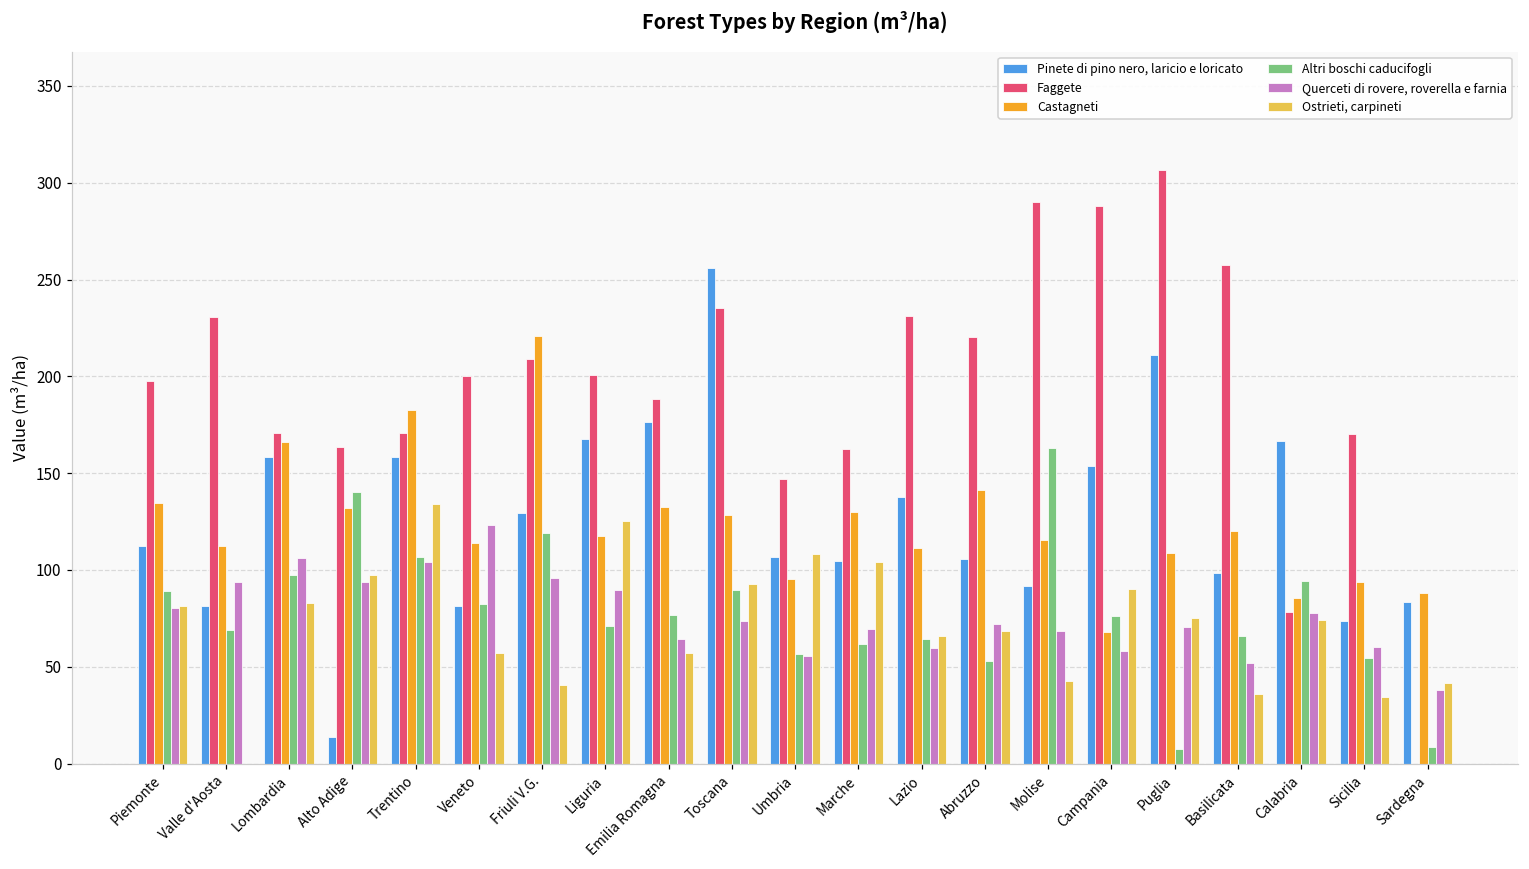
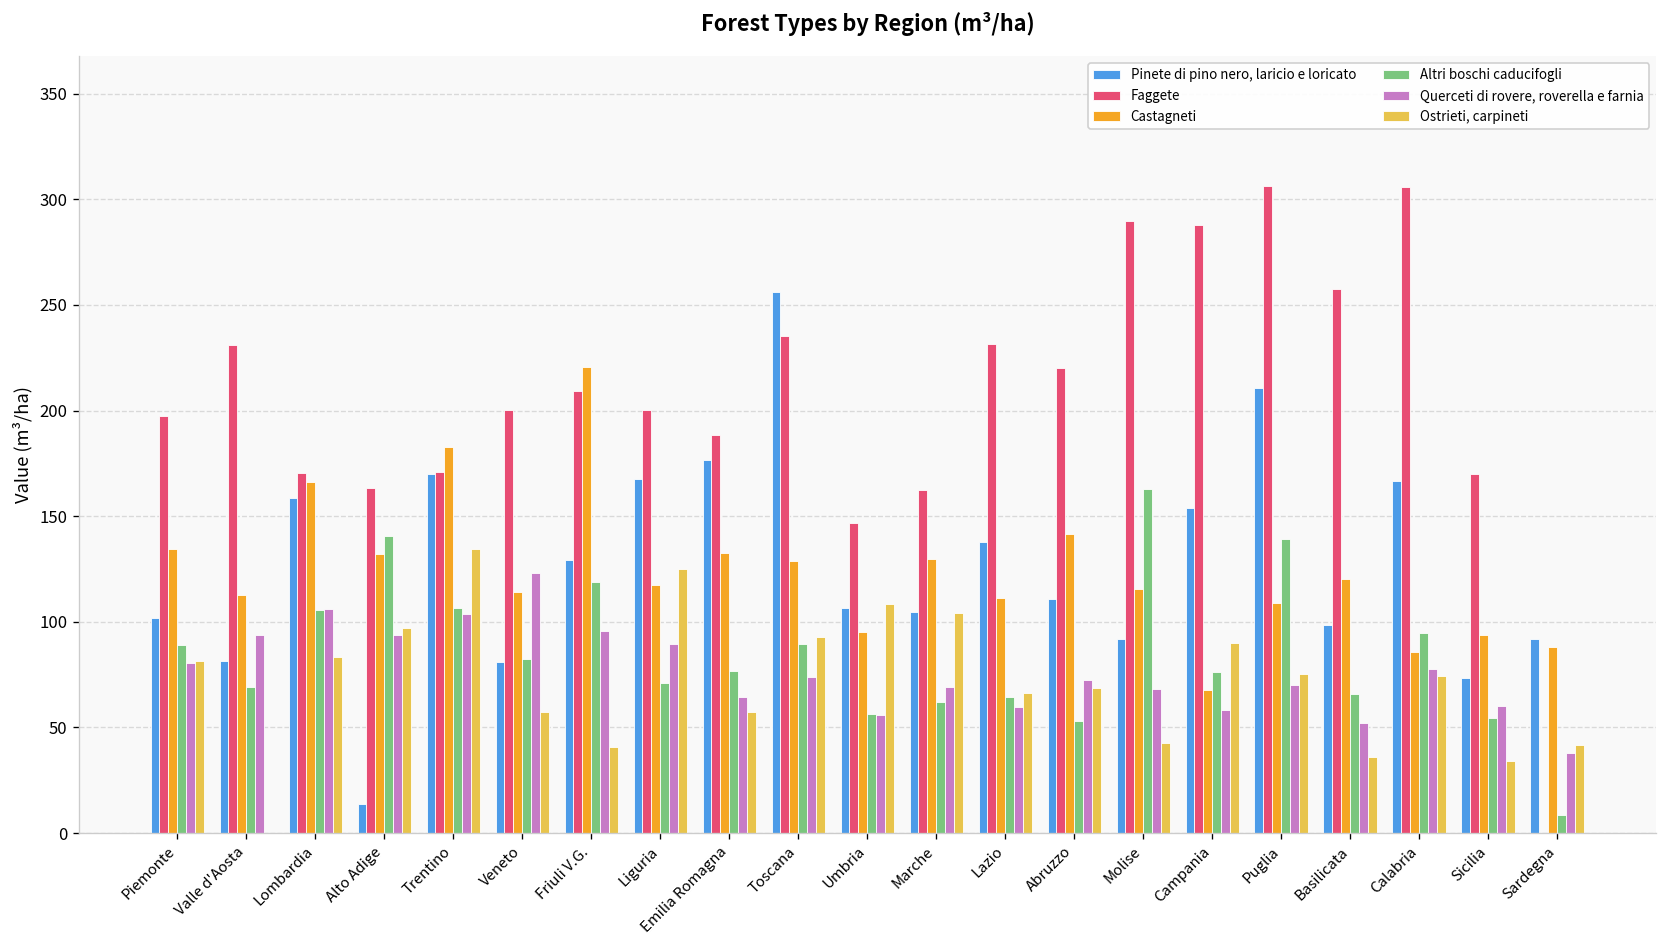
Pinete di pino nero, laricio e loricato, Piemonte: 112 -> 102
Altri boschi caducifogli, Lombardia: 97 -> 105
Pinete di pino nero, laricio e loricato, Trentino: 158 -> 170
Pinete di pino nero, laricio e loricato, Abruzzo: 106 -> 111
Altri boschi caducifogli, Puglia: 8 -> 139
Faggete, Calabria: 78 -> 306
Pinete di pino nero, laricio e loricato, Sardegna: 84 -> 92
